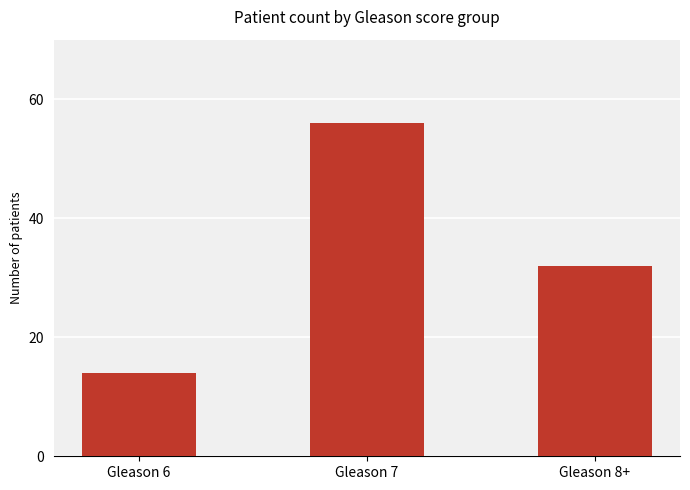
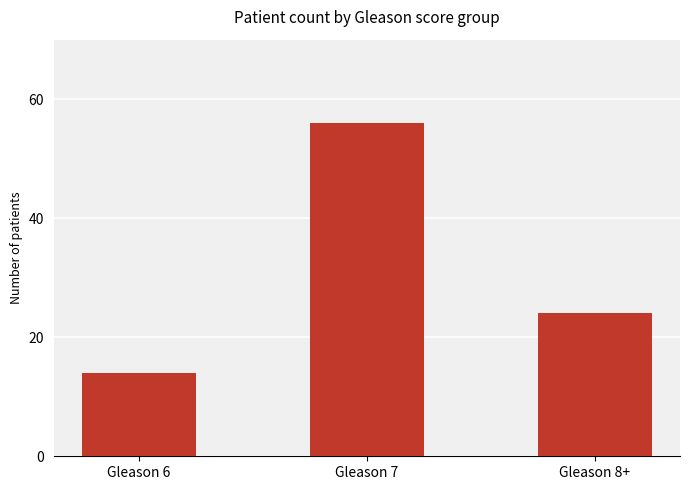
Gleason 8+: 32 -> 24
